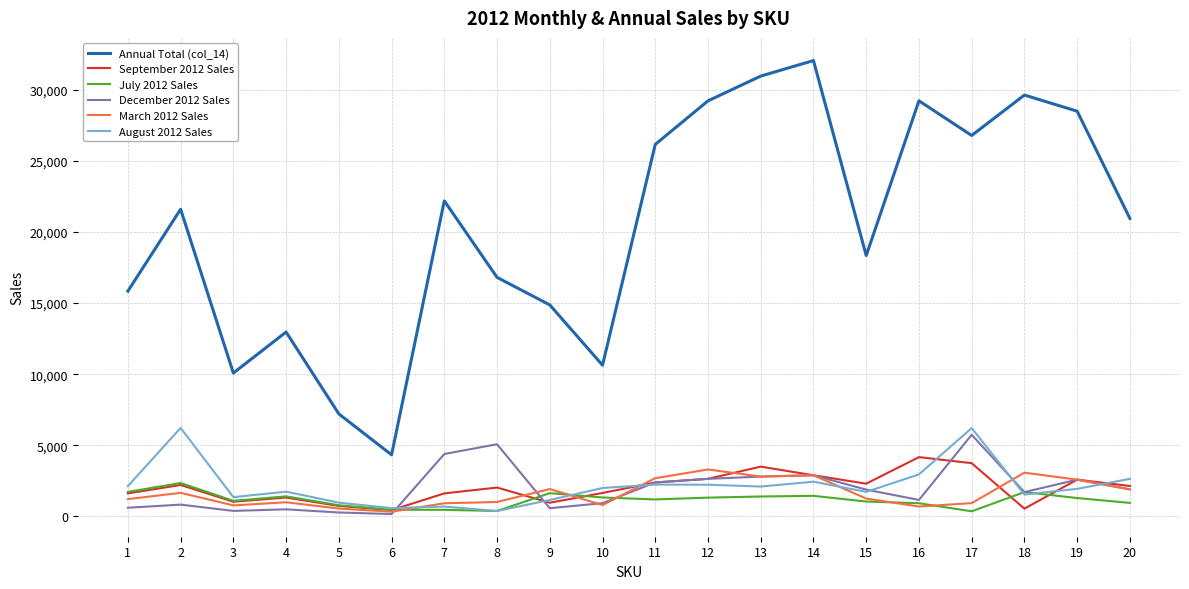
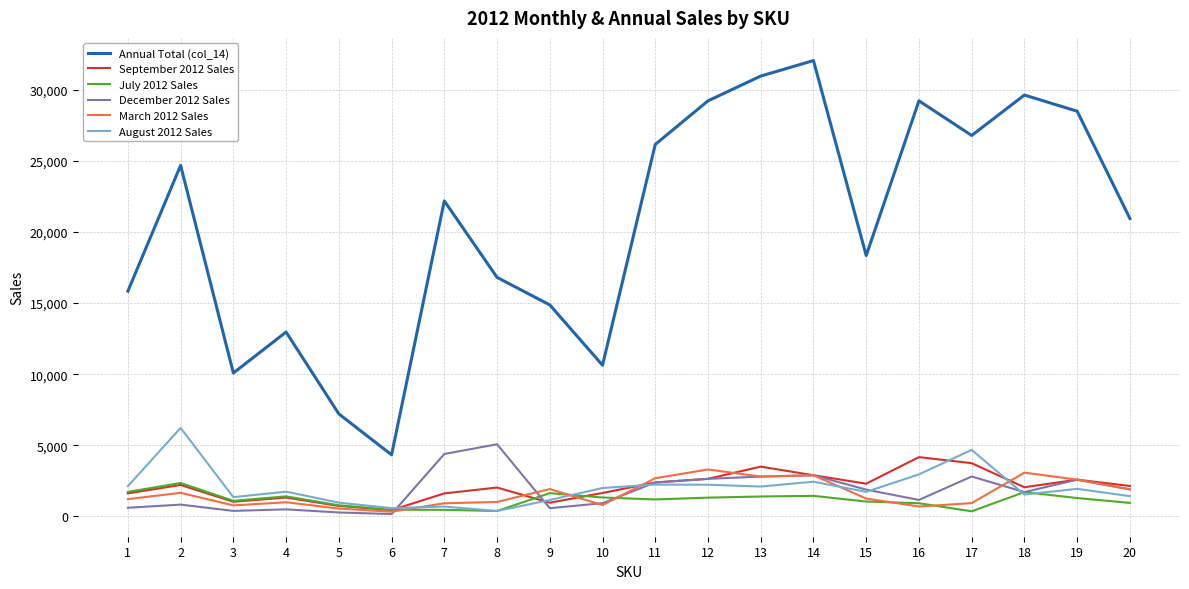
Annual Total (col_14), 2: 21,600 -> 24,700
December 2012 Sales, 17: 5,700 -> 2,800
August 2012 Sales, 17: 6,200 -> 4,700
September 2012 Sales, 18: 500 -> 2,100
August 2012 Sales, 20: 2,600 -> 1,400
